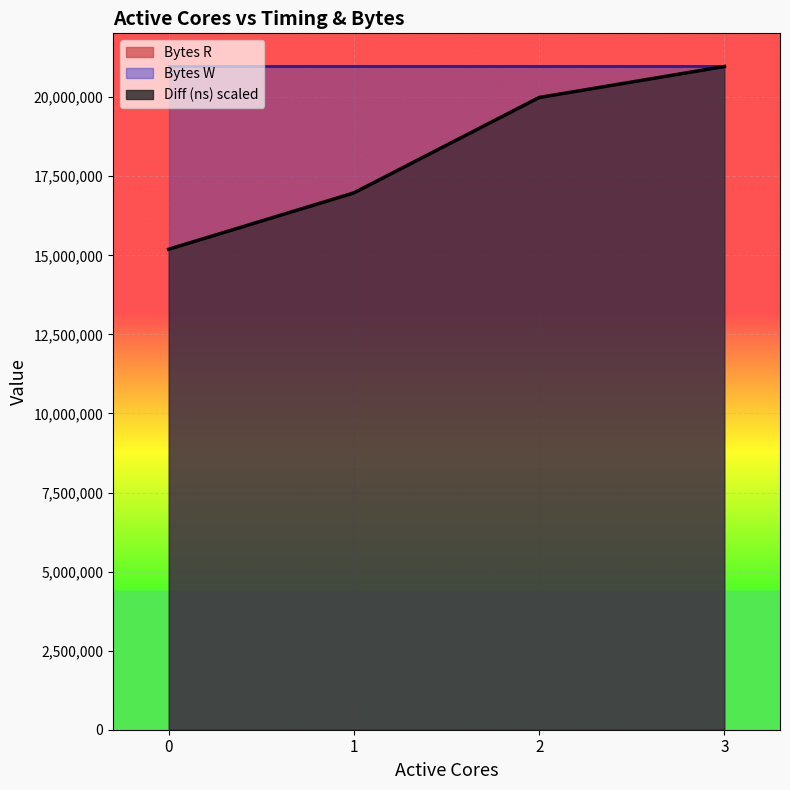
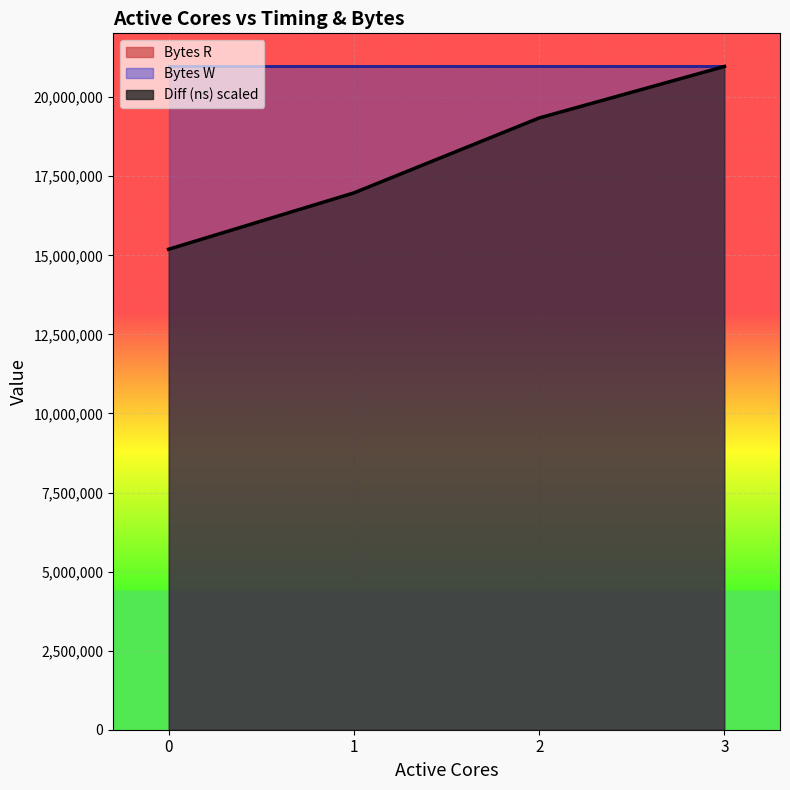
Diff (ns) scaled, 2: 20,000,000 -> 19,300,000
